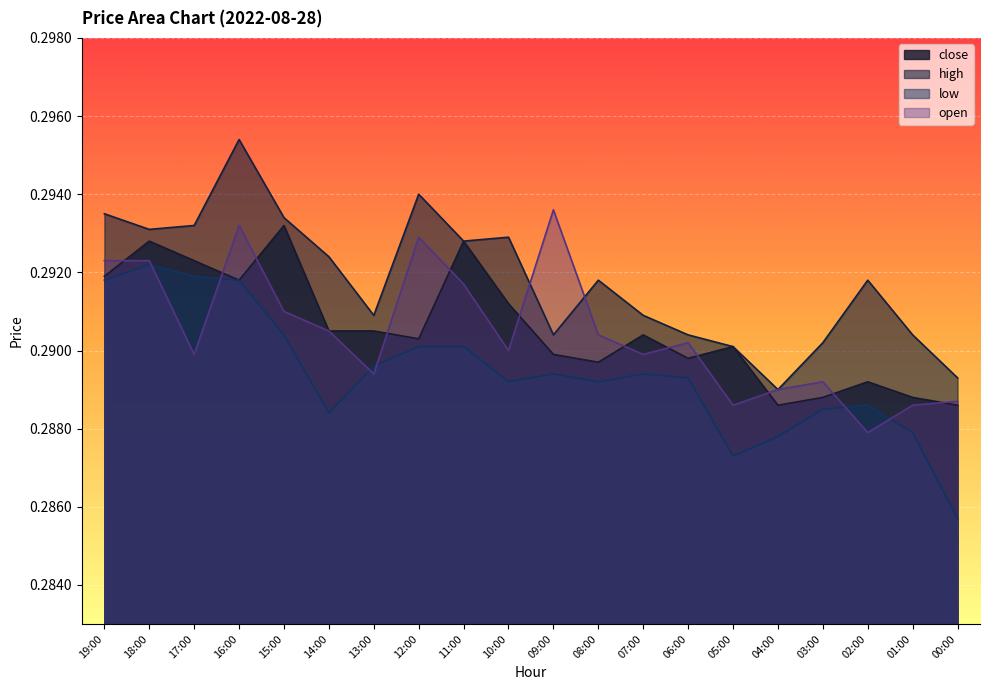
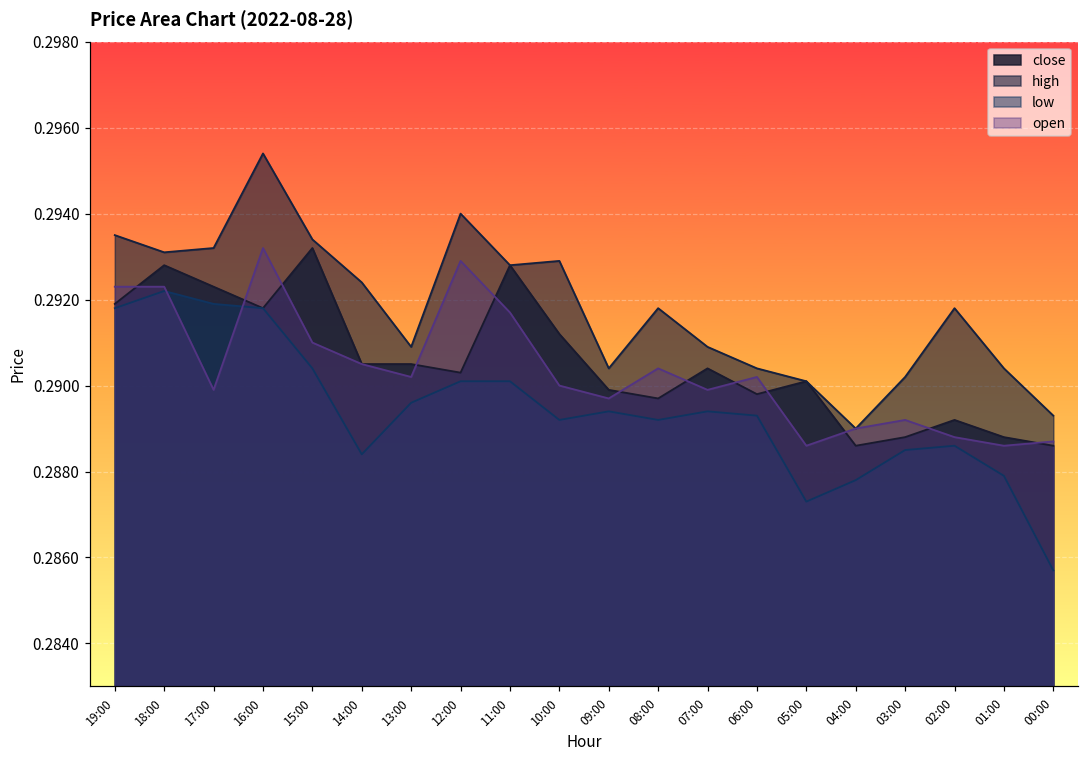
open, 13:00: 0.2894 -> 0.2902
open, 09:00: 0.2936 -> 0.2897
open, 02:00: 0.2879 -> 0.2888
